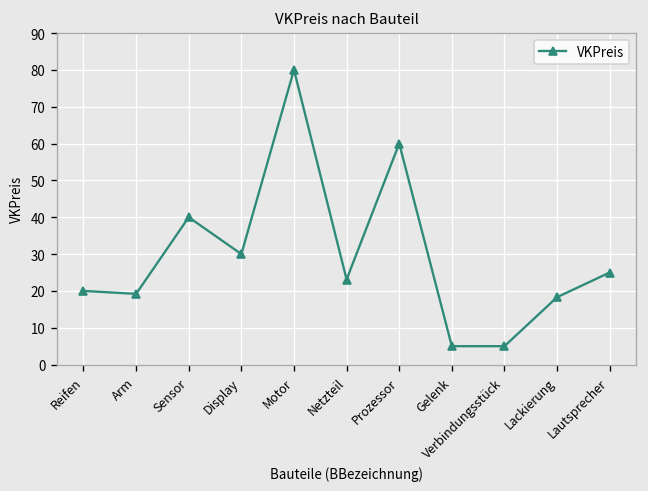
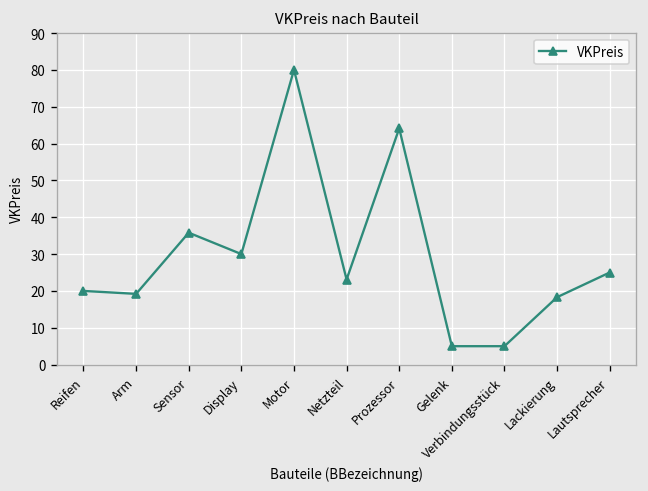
Sensor: 40 -> 36
Prozessor: 60 -> 64
